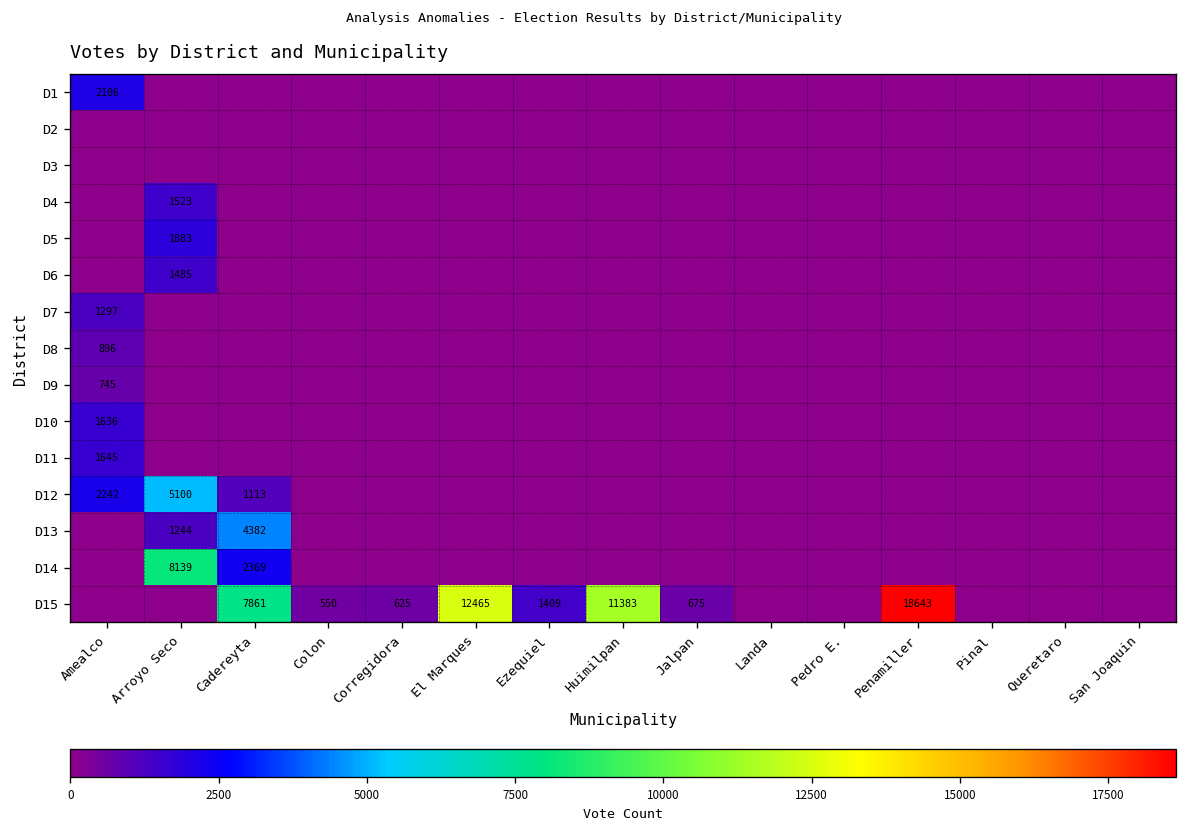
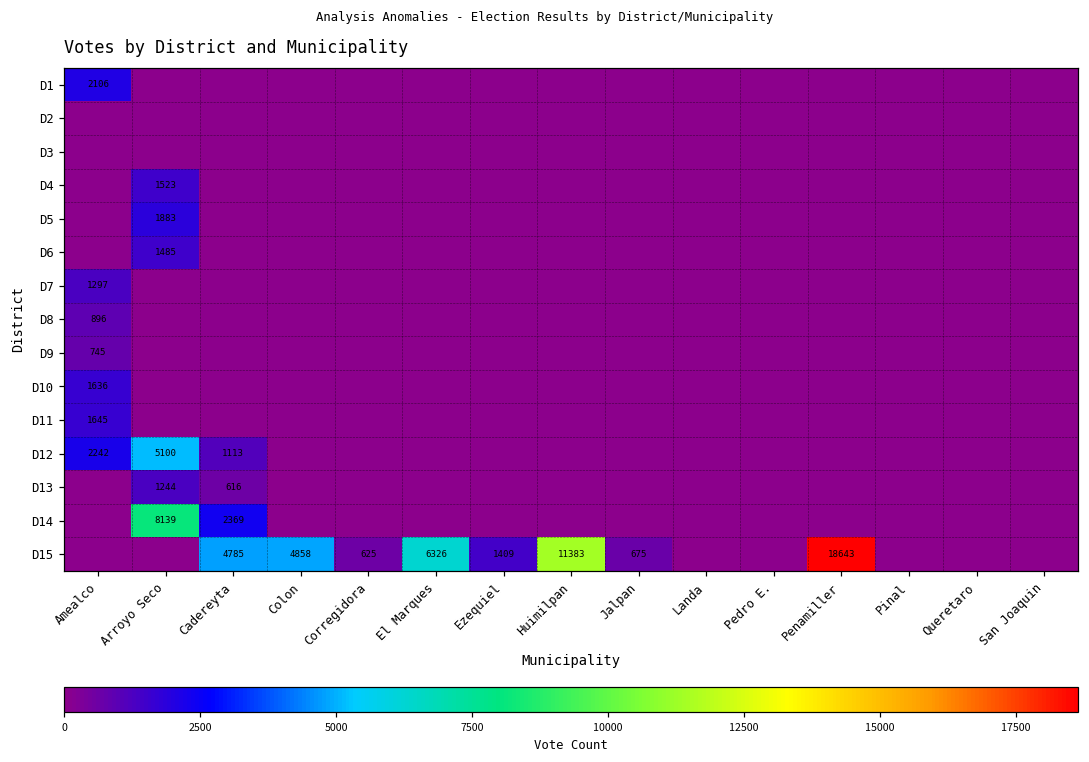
D13, Cadereyta: 4382 -> 616
D15, Cadereyta: 7861 -> 4785
D15, Colon: 550 -> 4858
D15, El Marques: 12465 -> 6326
